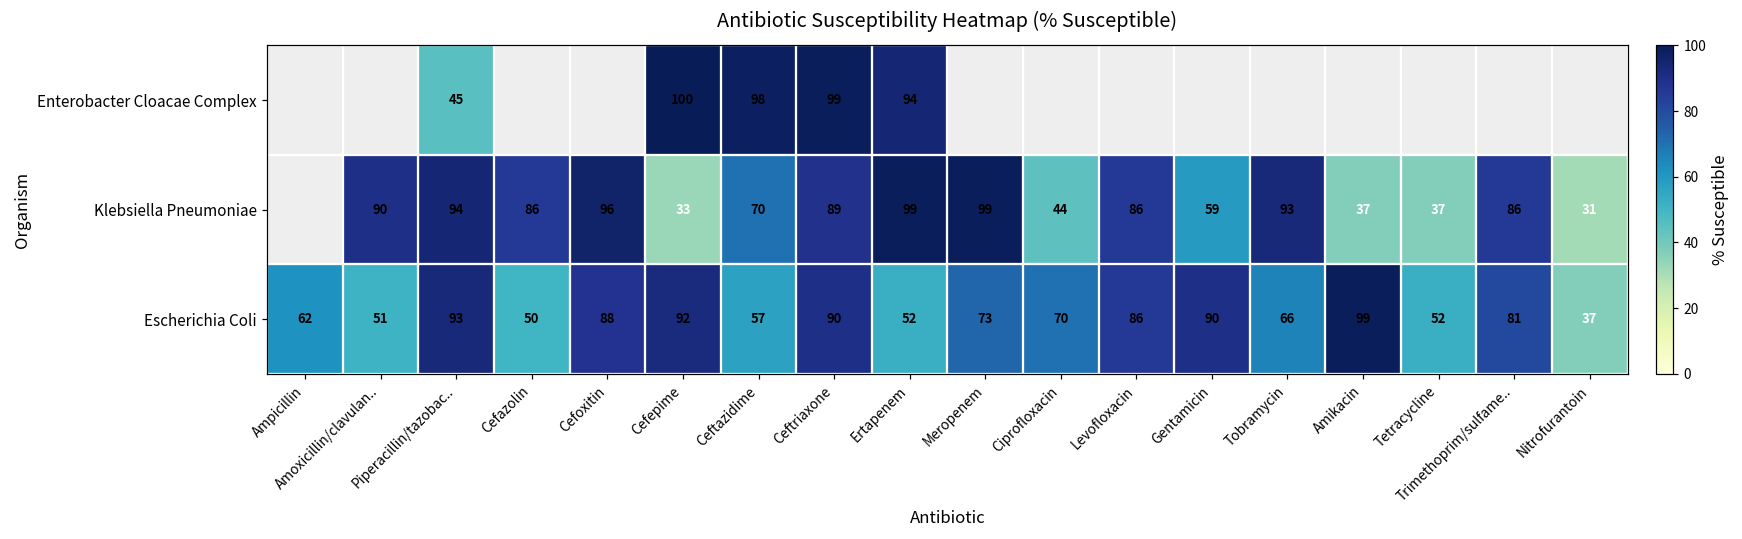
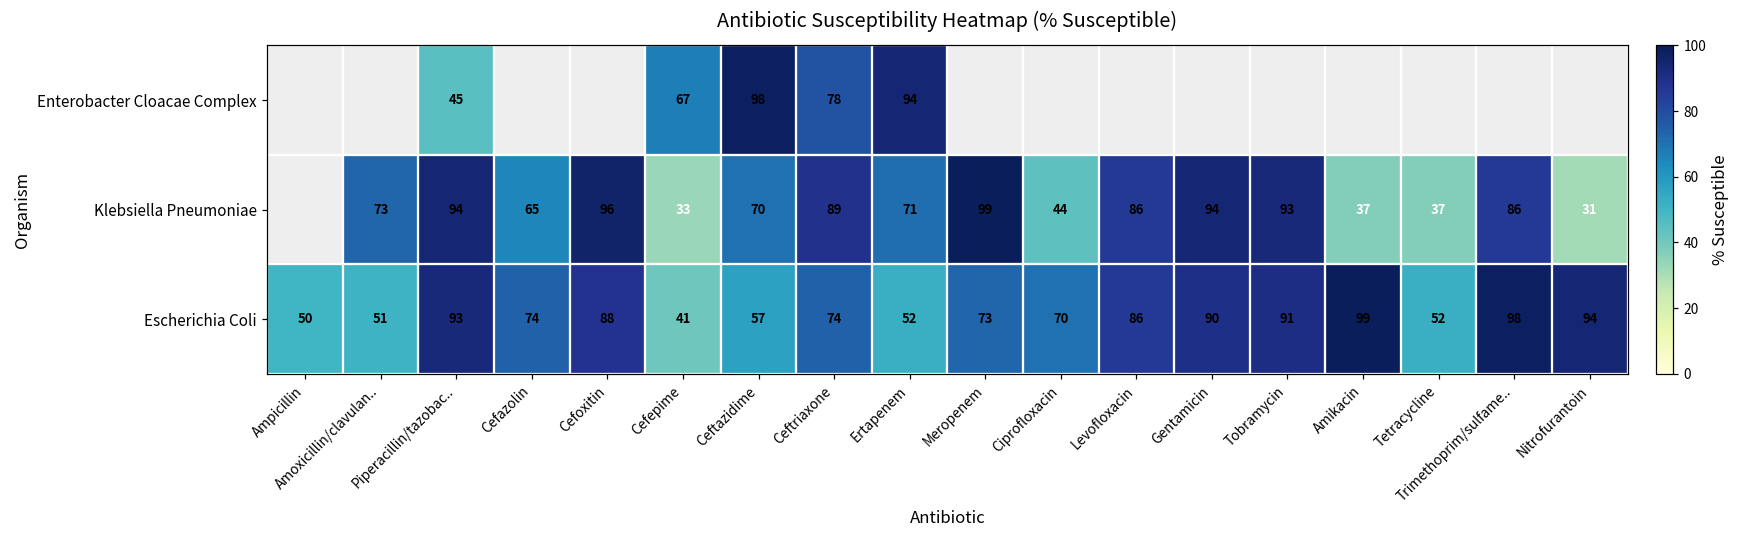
Enterobacter Cloacae Complex, Cefepime: 100 -> 67
Enterobacter Cloacae Complex, Ceftriaxone: 99 -> 78
Klebsiella Pneumoniae, Amoxicillin/clavulan..: 90 -> 73
Klebsiella Pneumoniae, Cefazolin: 86 -> 65
Klebsiella Pneumoniae, Ertapenem: 99 -> 71
Klebsiella Pneumoniae, Gentamicin: 59 -> 94
Escherichia Coli, Ampicillin: 62 -> 50
Escherichia Coli, Cefazolin: 50 -> 74
Escherichia Coli, Cefepime: 92 -> 41
Escherichia Coli, Ceftriaxone: 90 -> 74
Escherichia Coli, Tobramycin: 66 -> 91
Escherichia Coli, Trimethoprim/sulfame..: 81 -> 98
Escherichia Coli, Nitrofurantoin: 37 -> 94
